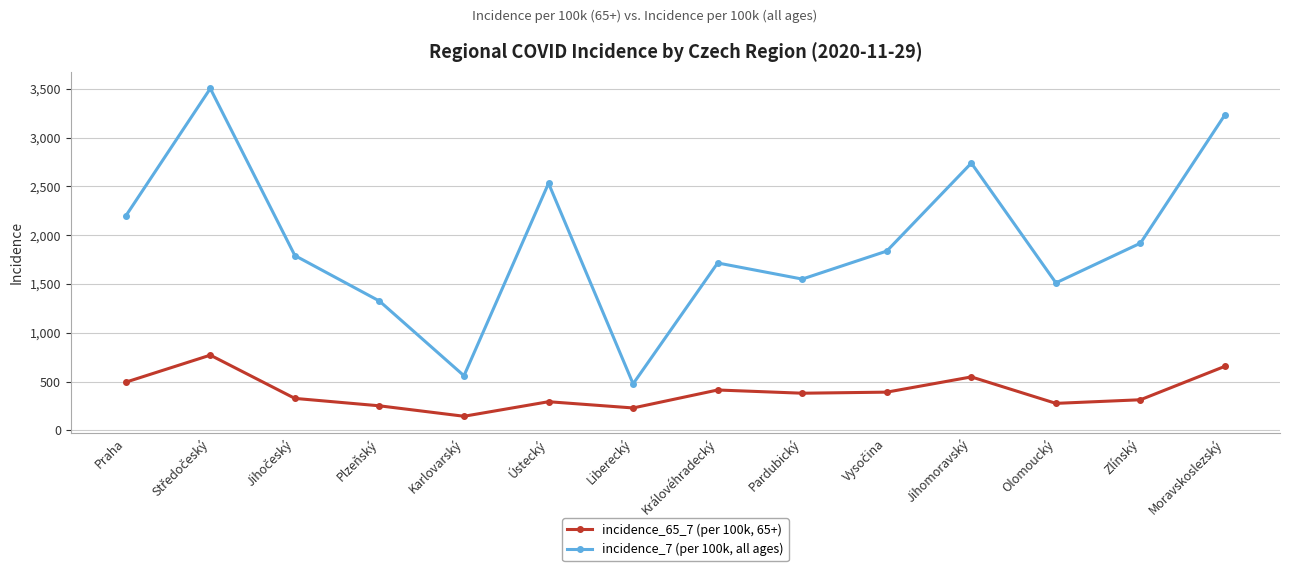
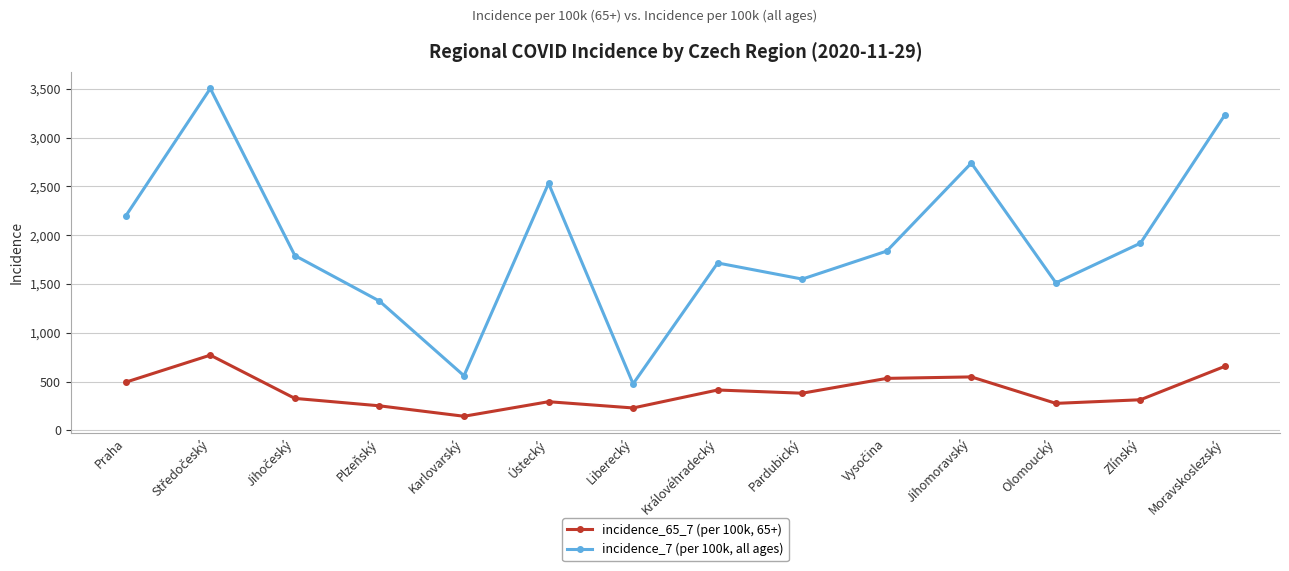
incidence_65_7 (per 100k, 65+), Vysočina: 400 -> 500
